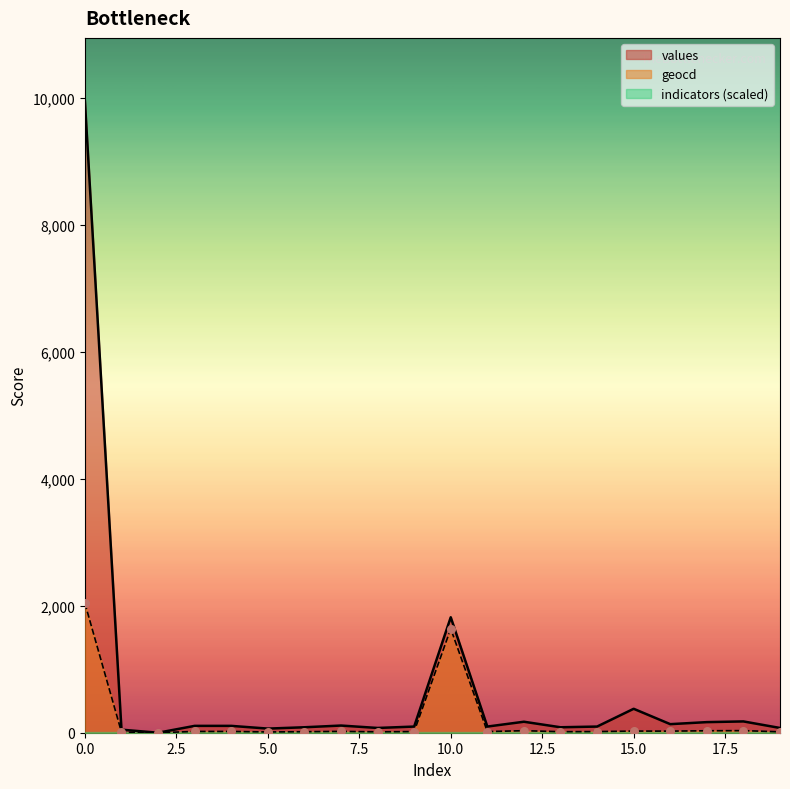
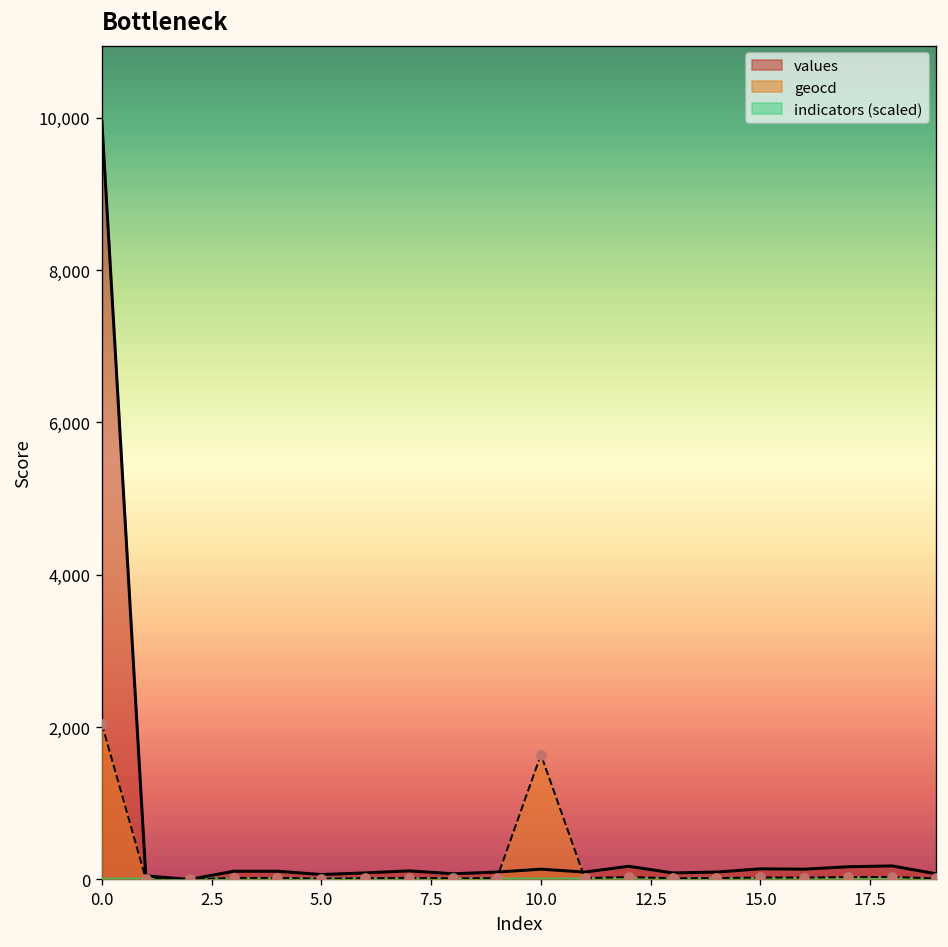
values, 10.0: 1,800 -> 100
values, 15.0: 400 -> 100
